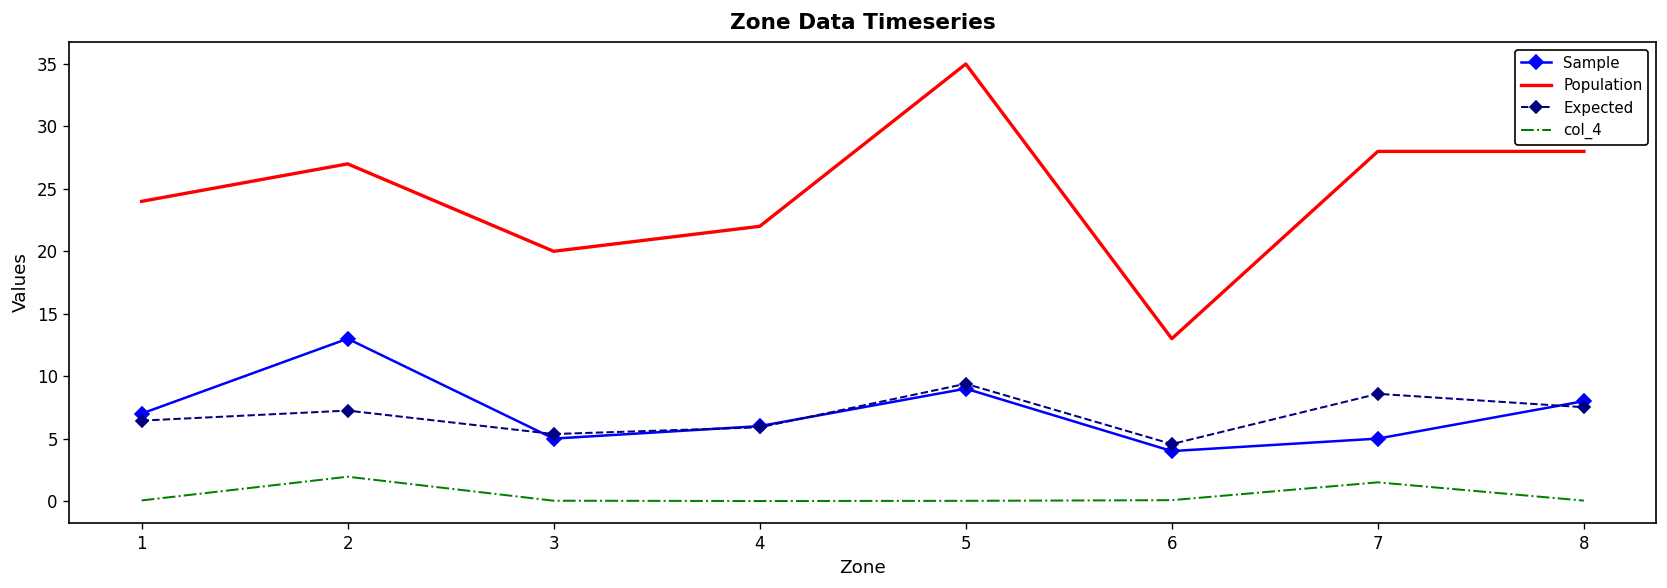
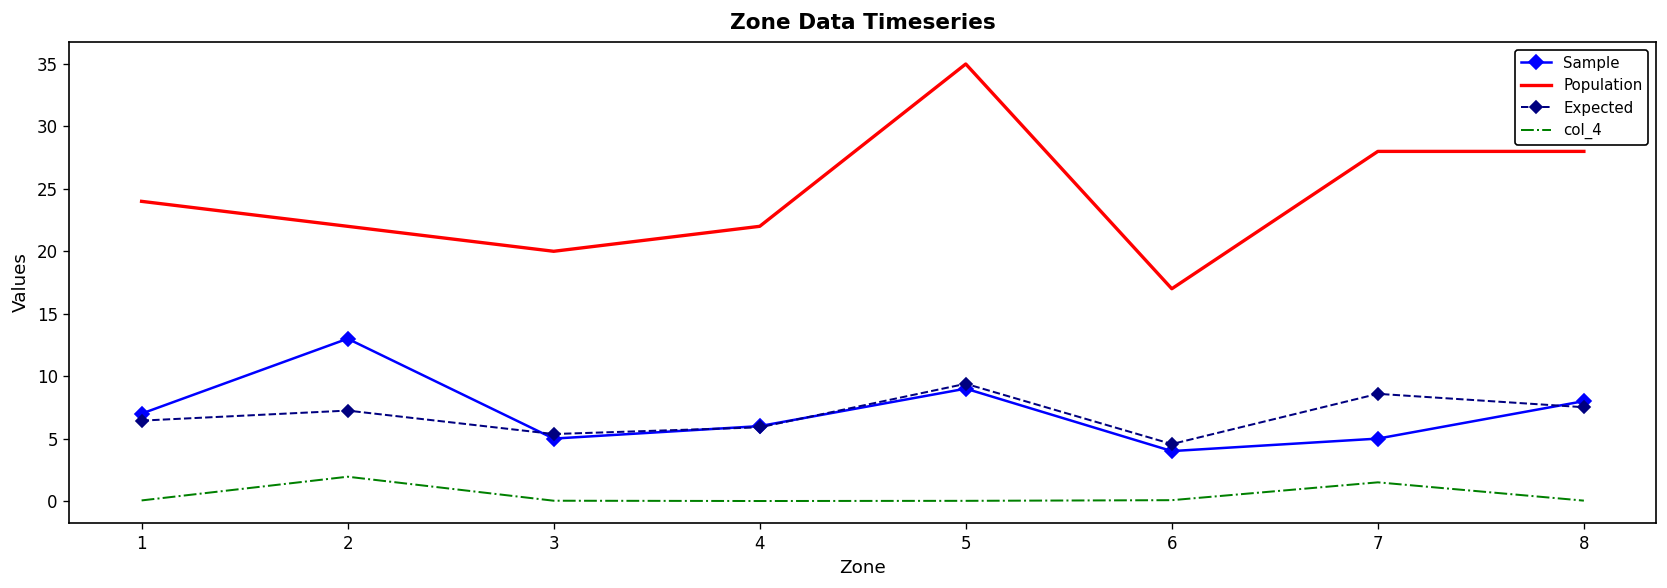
Population, 2: 27 -> 22
Population, 6: 13 -> 17
